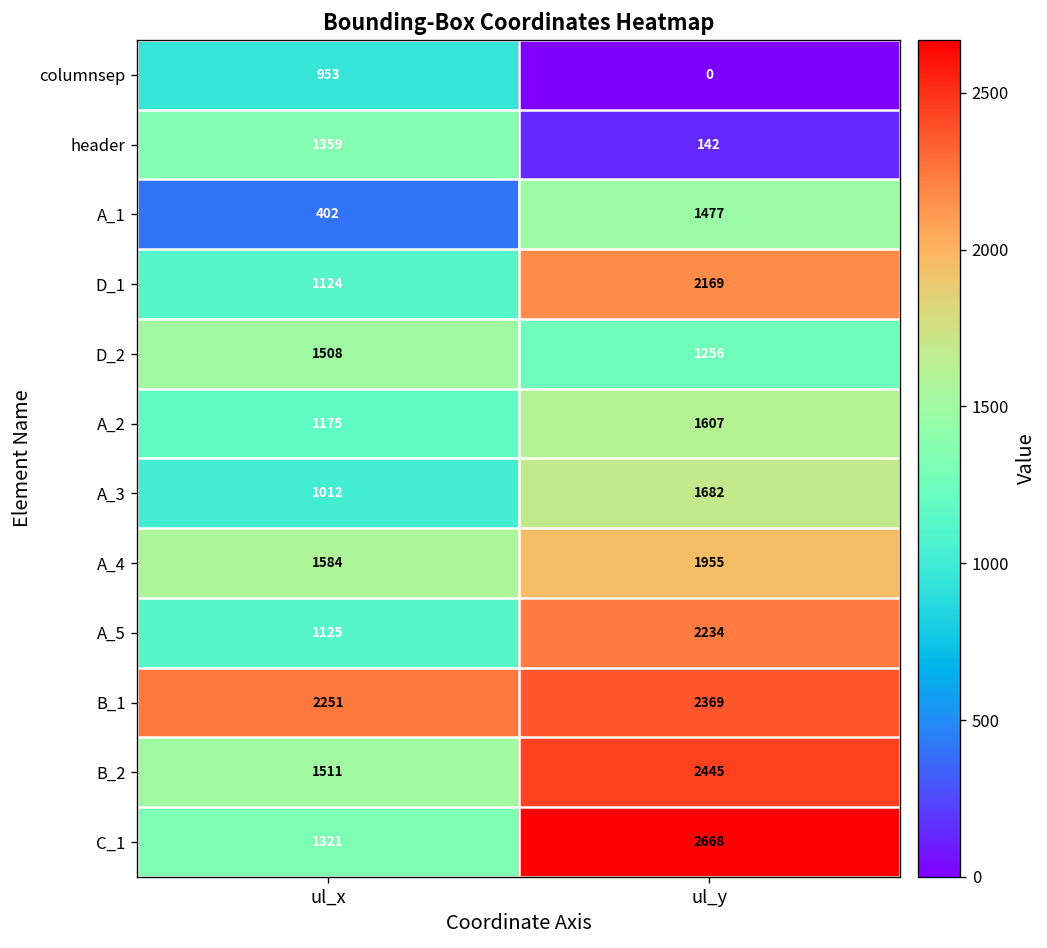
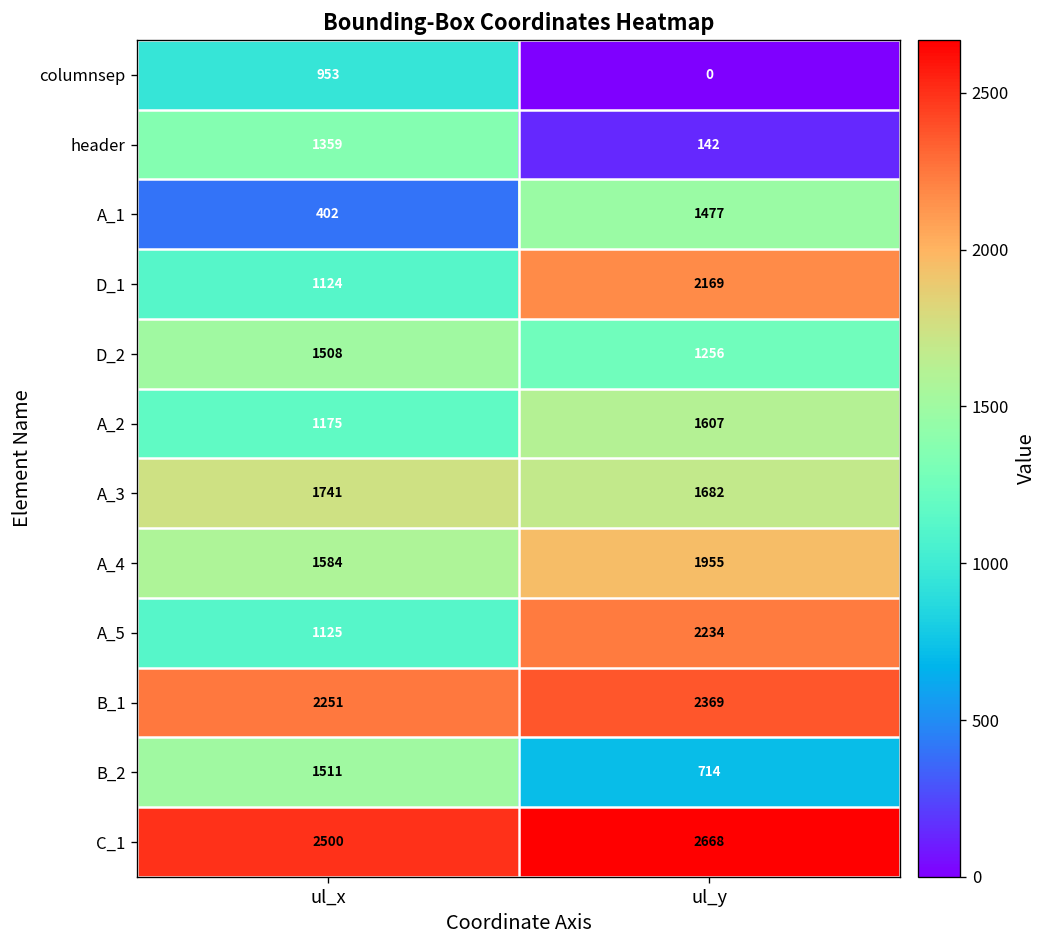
A_3, ul_x: 1012 -> 1741
B_2, ul_y: 2445 -> 714
C_1, ul_x: 1321 -> 2500
